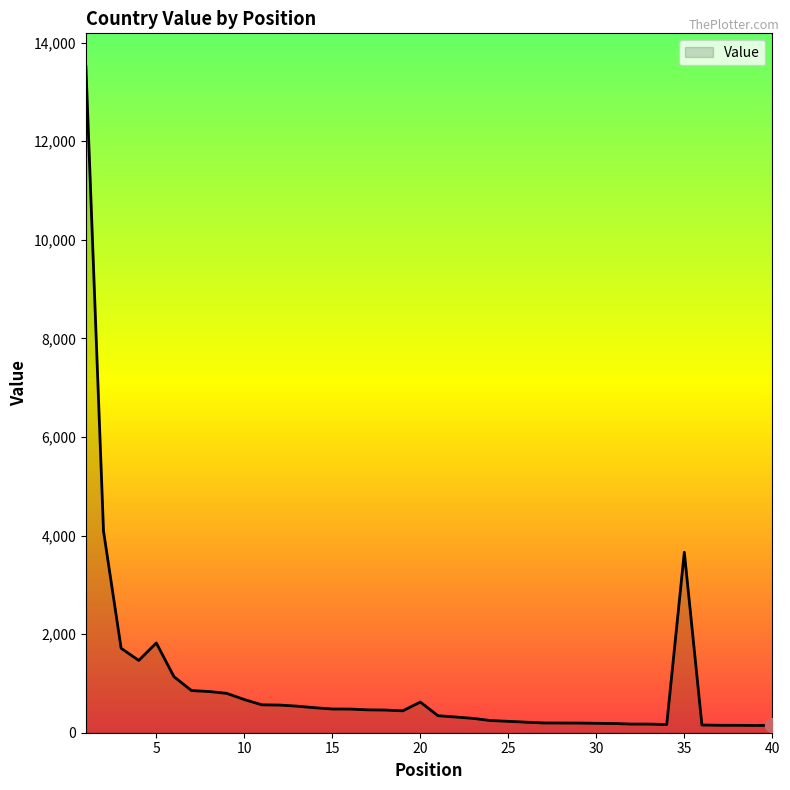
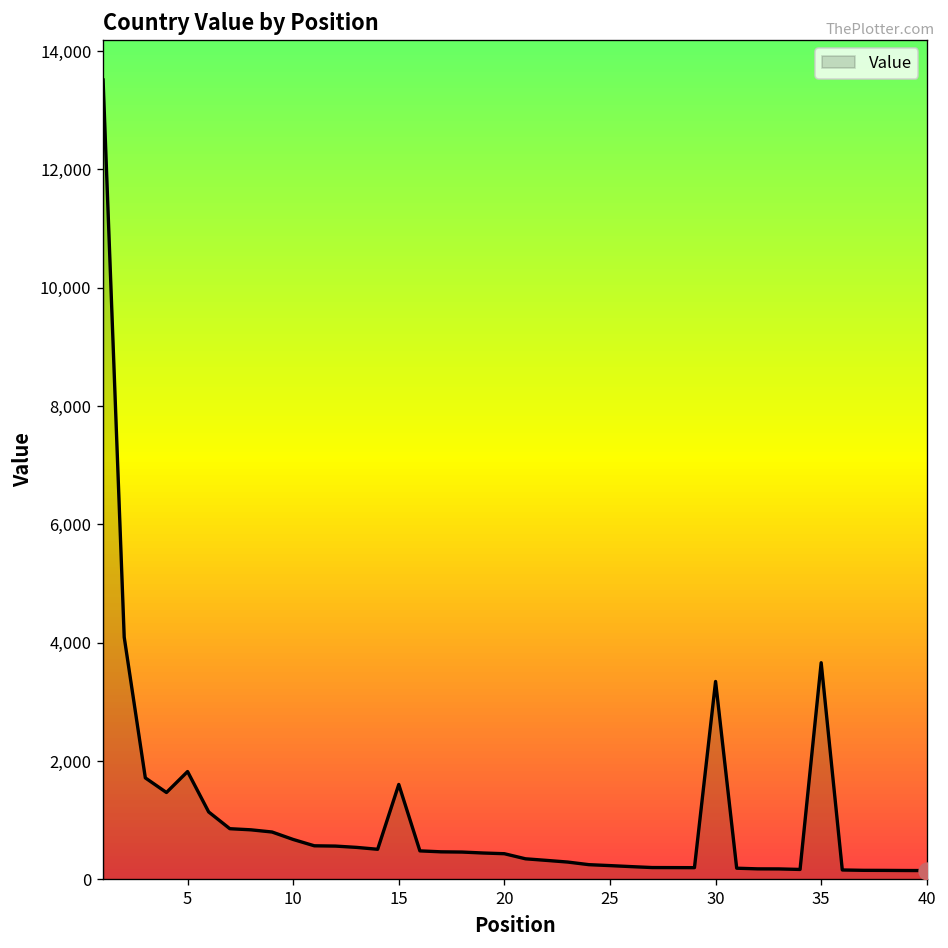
Value, 15: 500 -> 1,600
Value, 20: 600 -> 400
Value, 30: 200 -> 3,300
